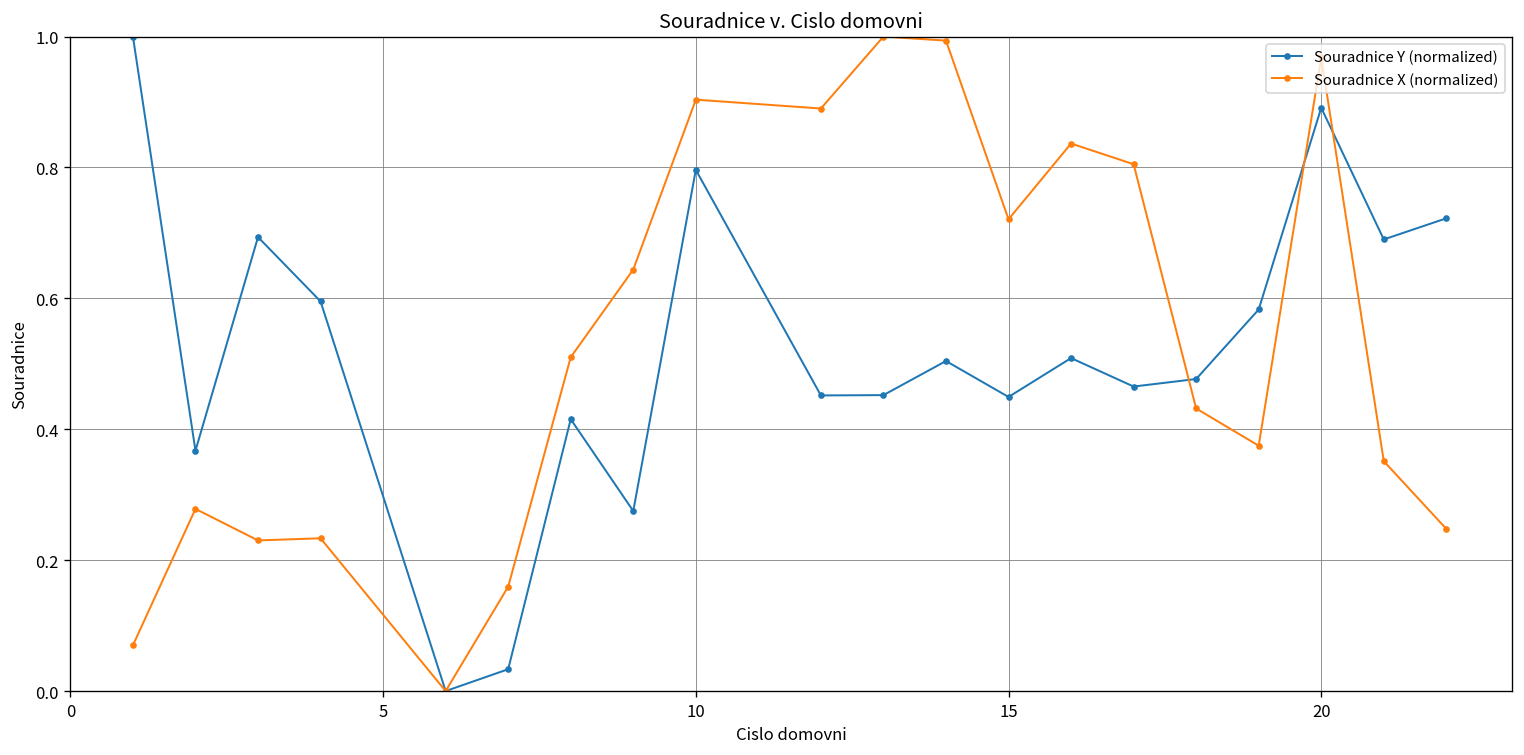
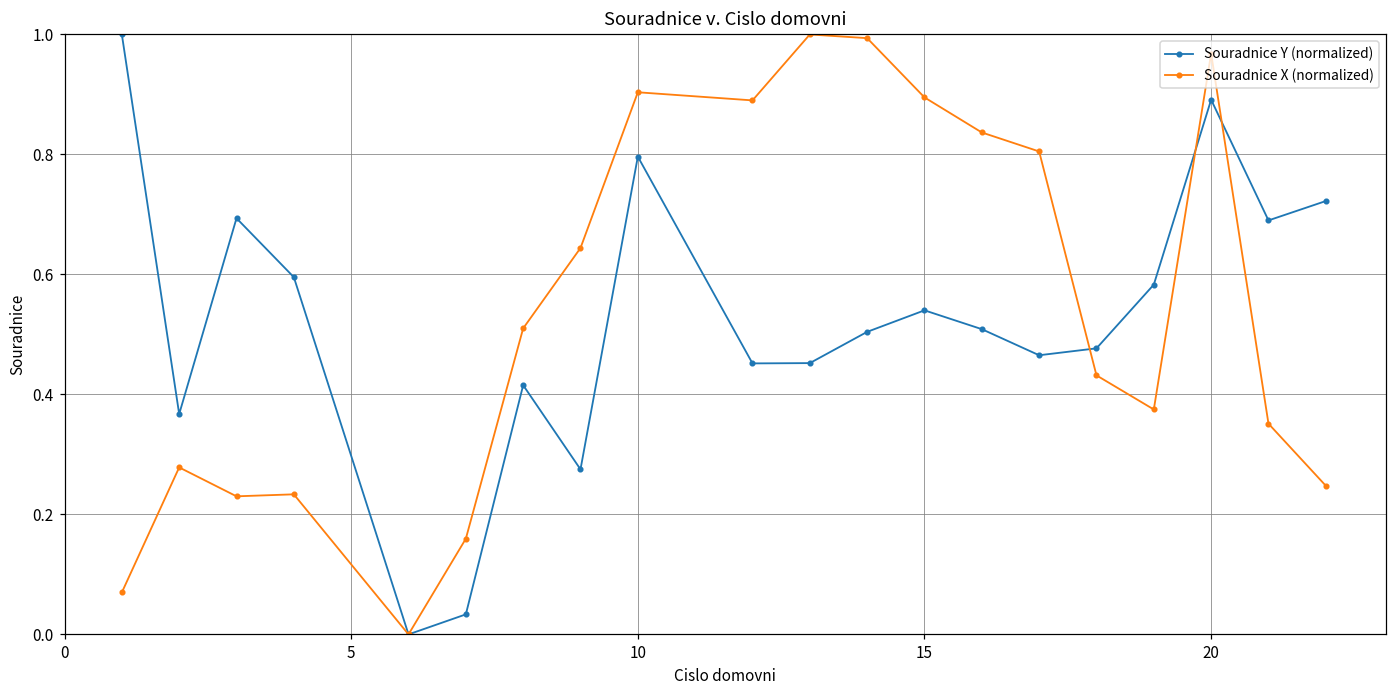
Souradnice Y (normalized), 15: 0.45 -> 0.54
Souradnice X (normalized), 15: 0.72 -> 0.90
